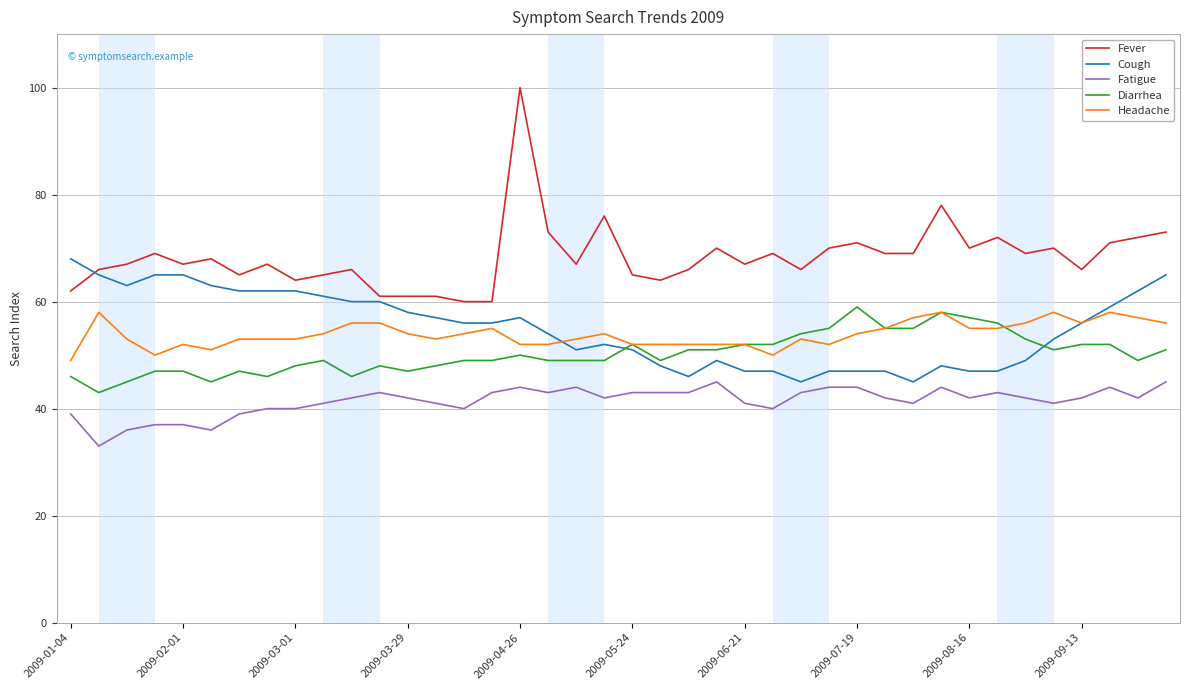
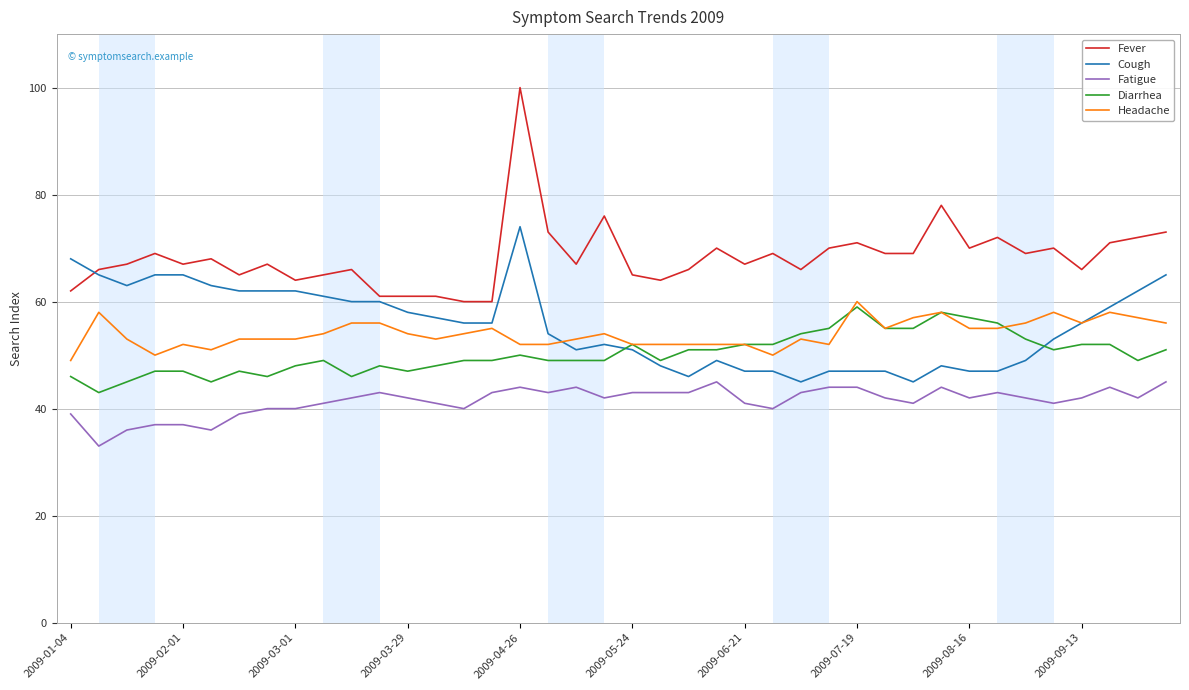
Cough, 2009-04-26: 57 -> 74
Headache, 2009-07-19: 54 -> 60
